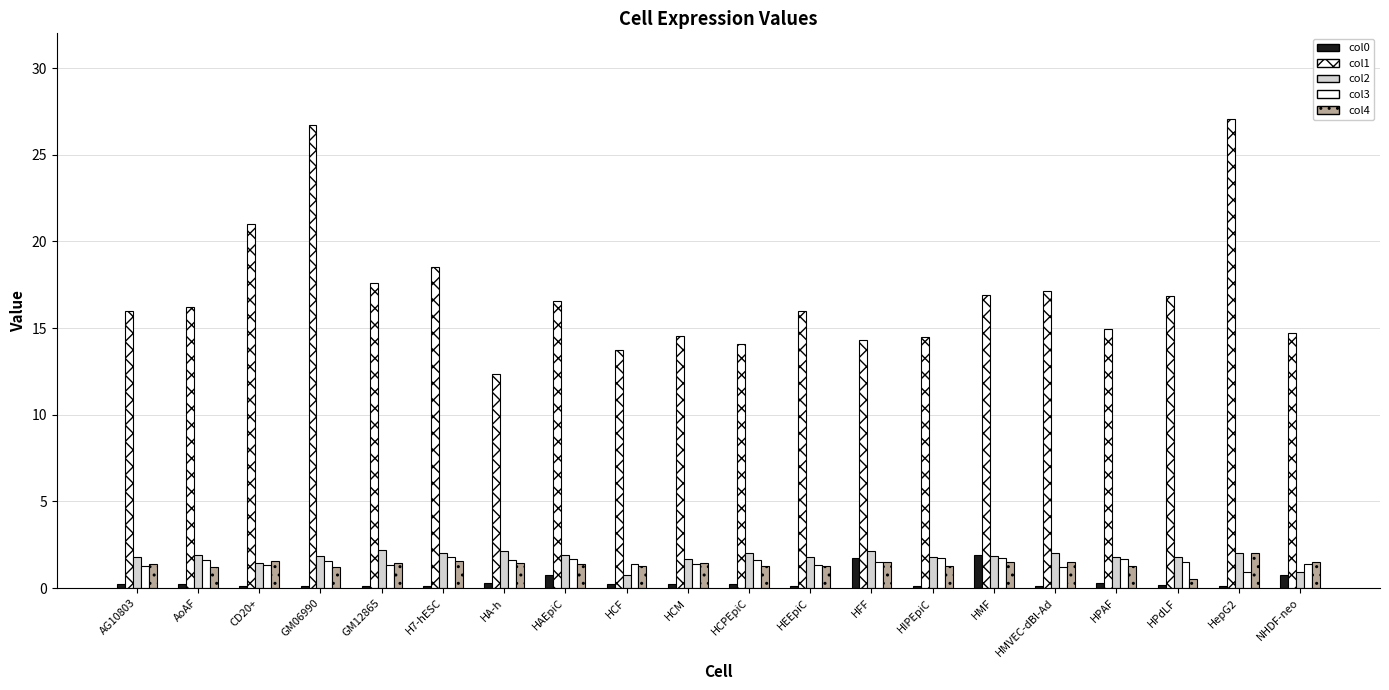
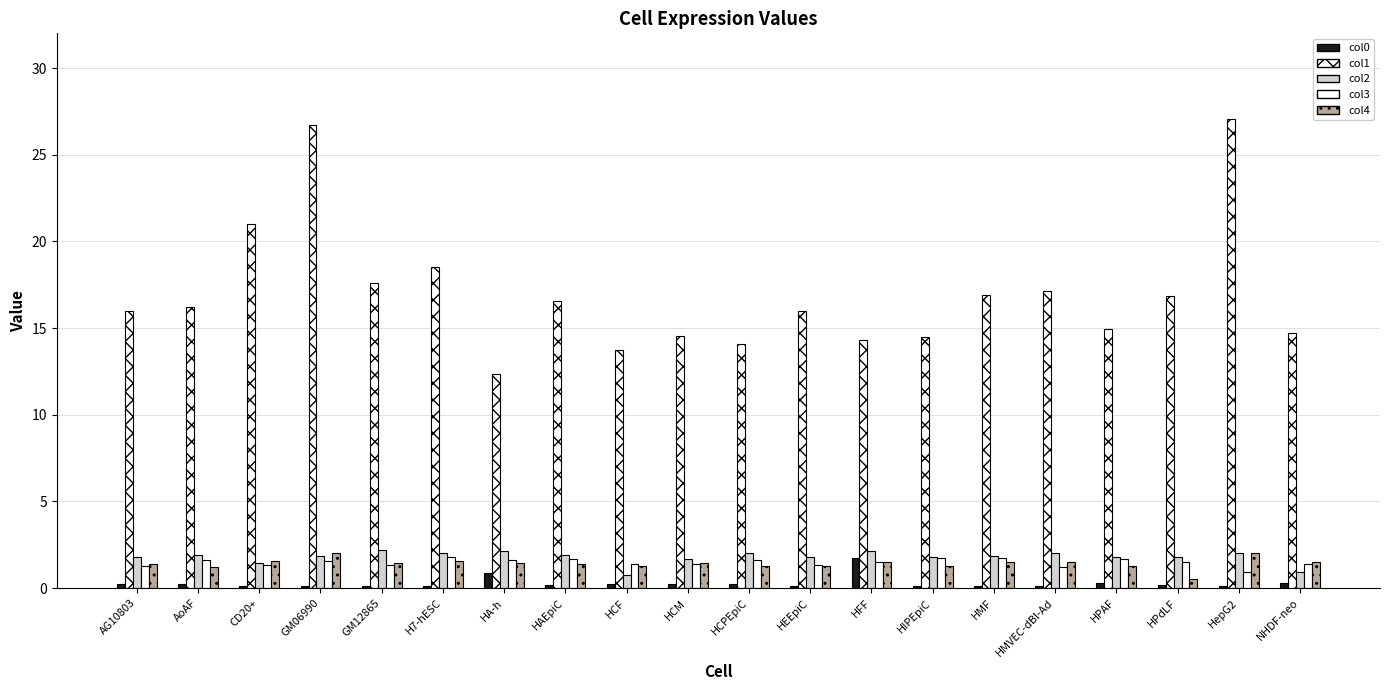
col4, GM06990: 1.2 -> 2.0
col0, HA-h: 0.3 -> 0.9
col0, HAEpiC: 0.8 -> 0.2
col0, HMF: 1.9 -> 0.1
col0, NHDF-neo: 0.8 -> 0.3
